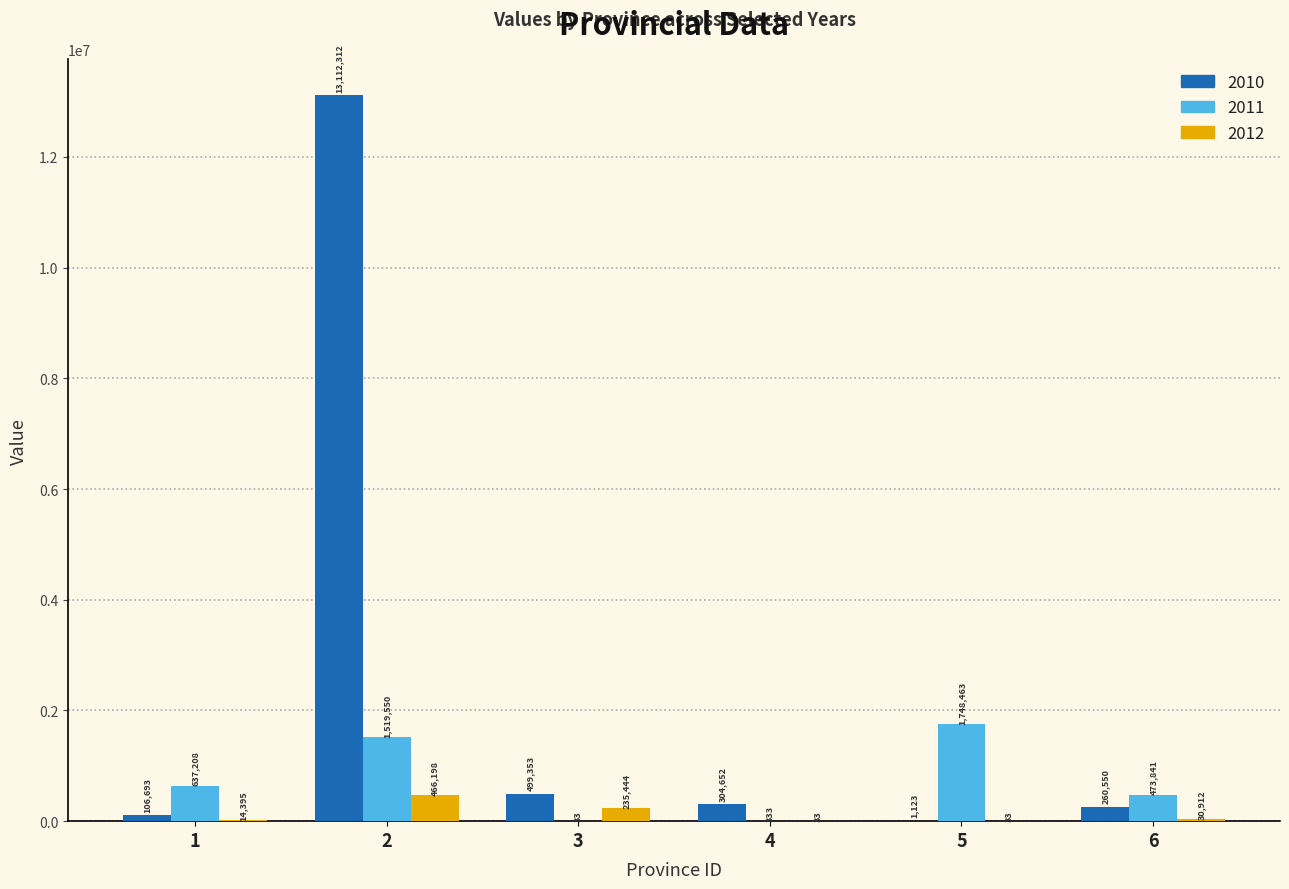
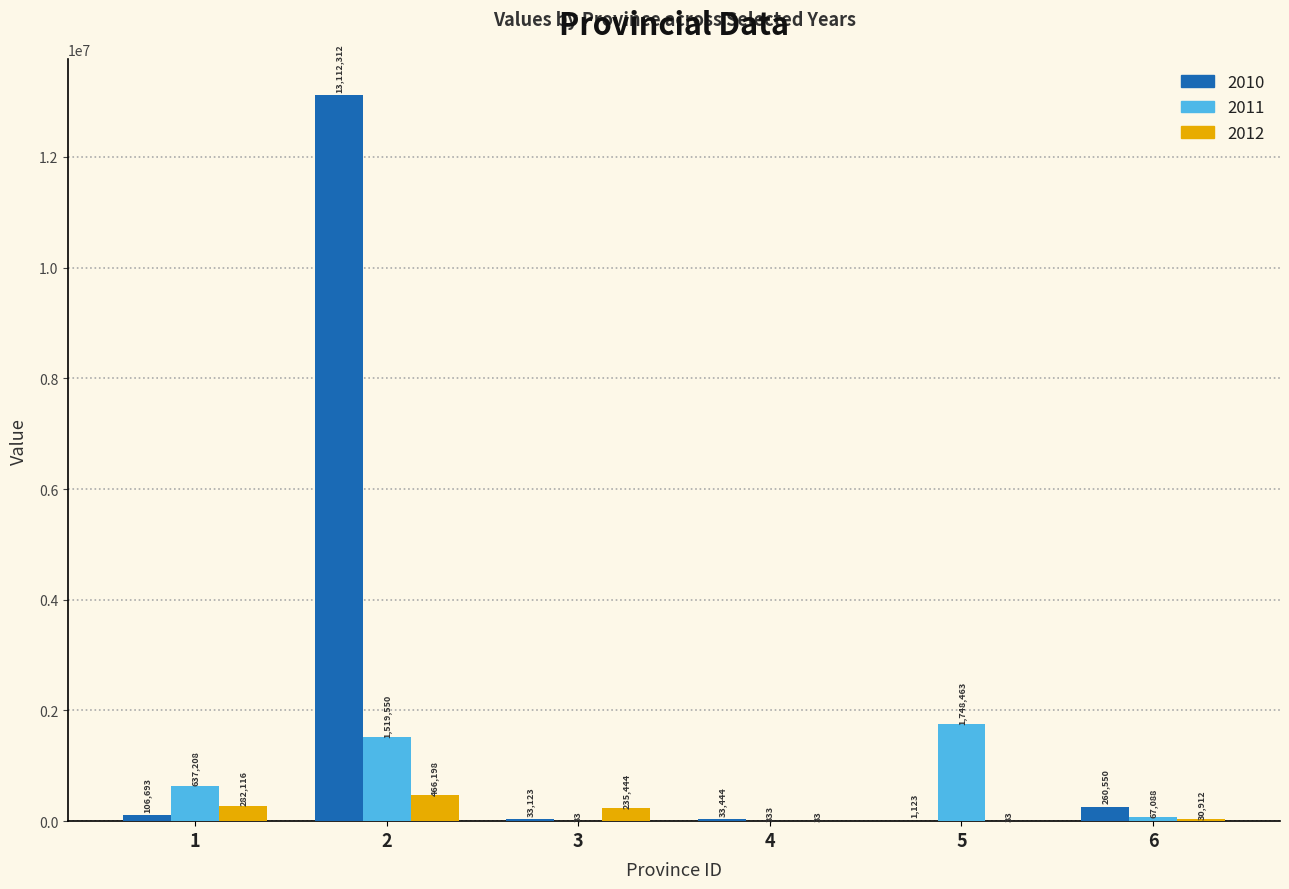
2012, 1: 14,395 -> 282,116
2010, 3: 499,353 -> 33,123
2010, 4: 304,652 -> 33,444
2011, 6: 473,841 -> 67,088
